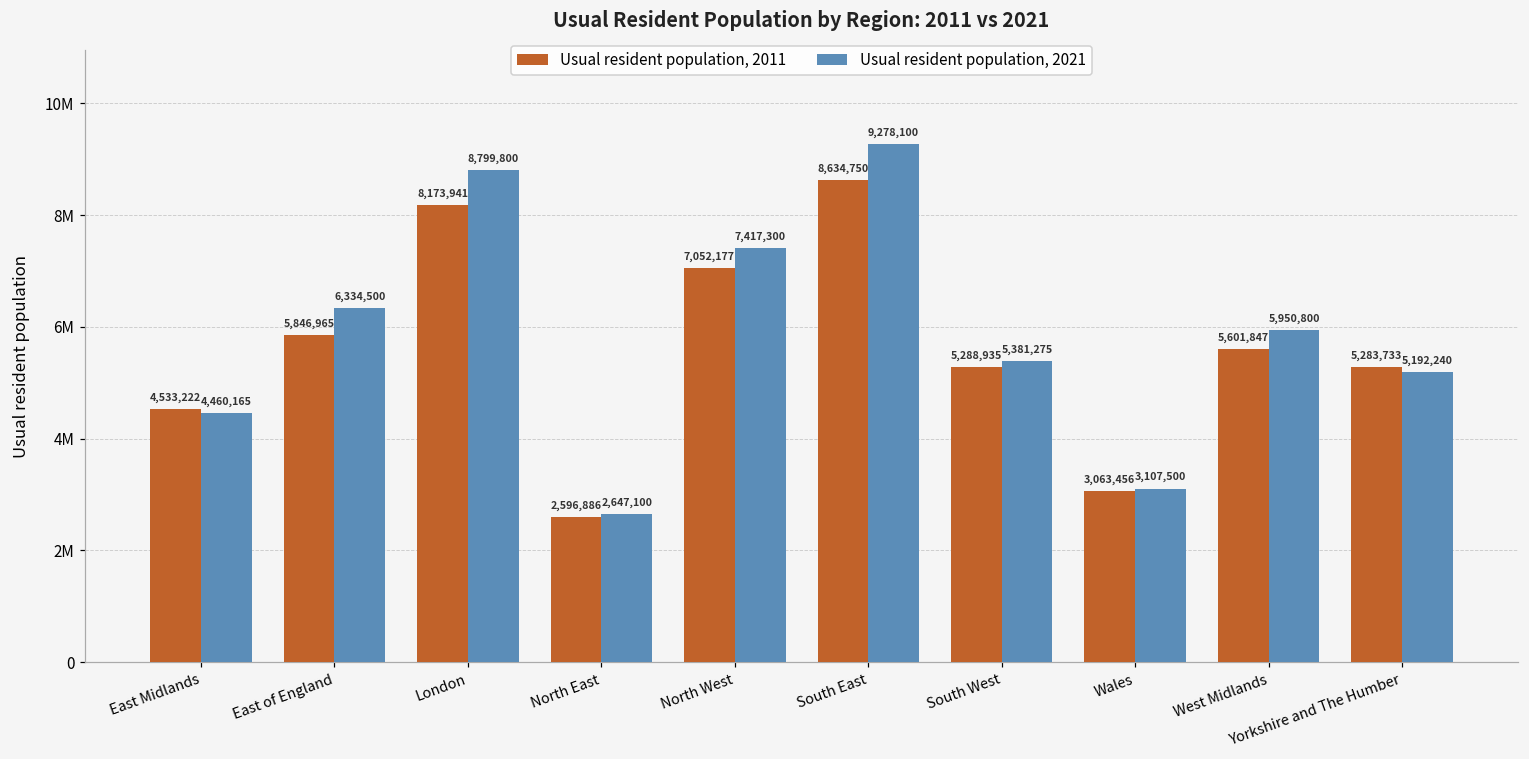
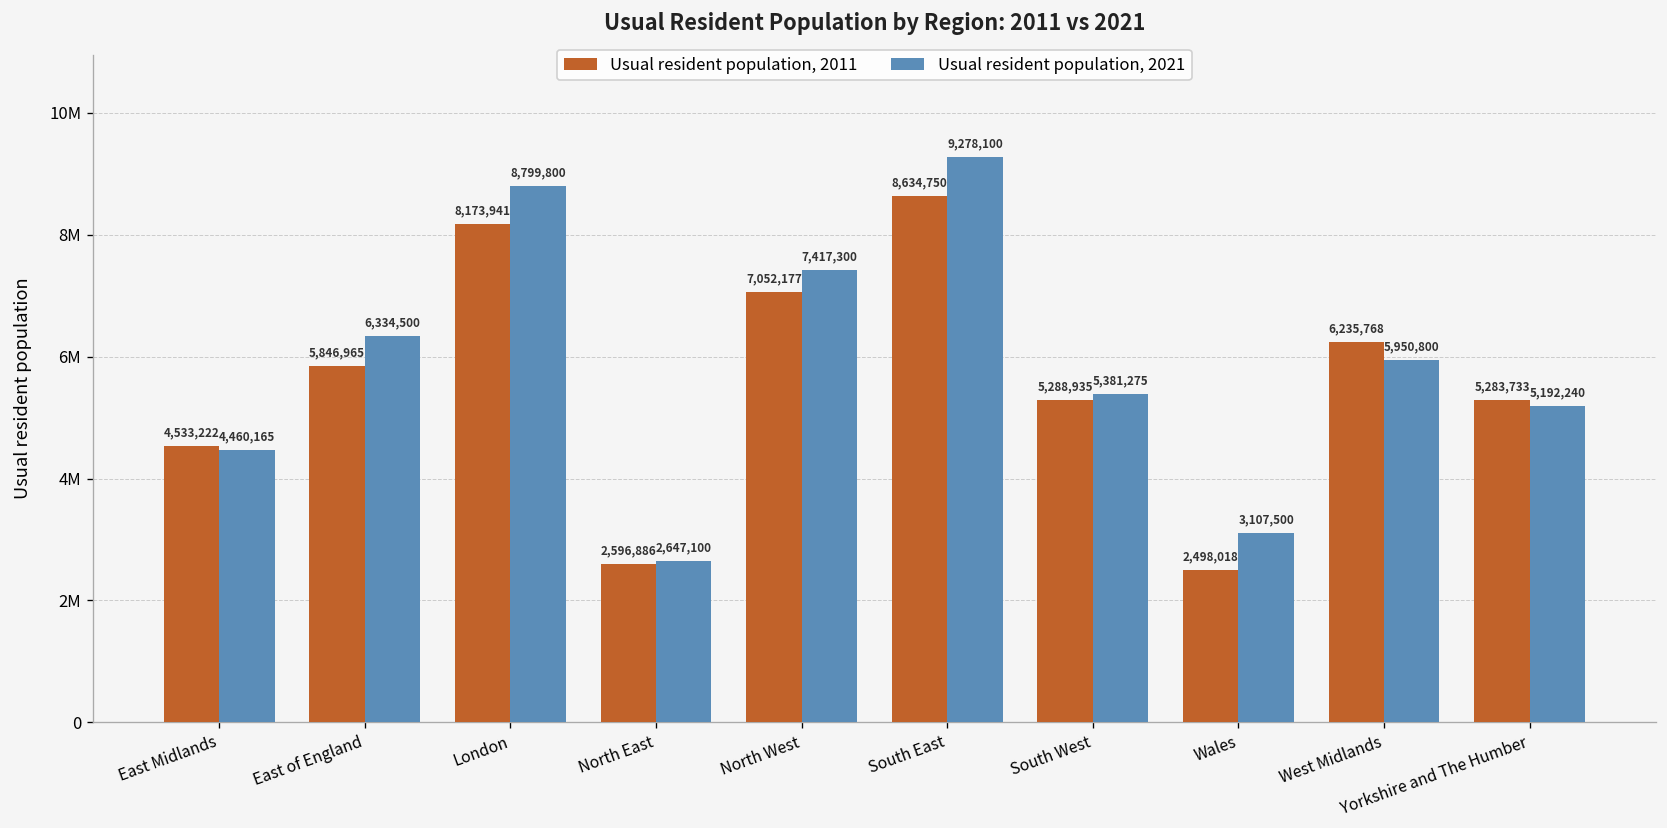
Usual resident population, 2011, Wales: 3,063,456 -> 2,498,018
Usual resident population, 2011, West Midlands: 5,601,847 -> 6,235,768
